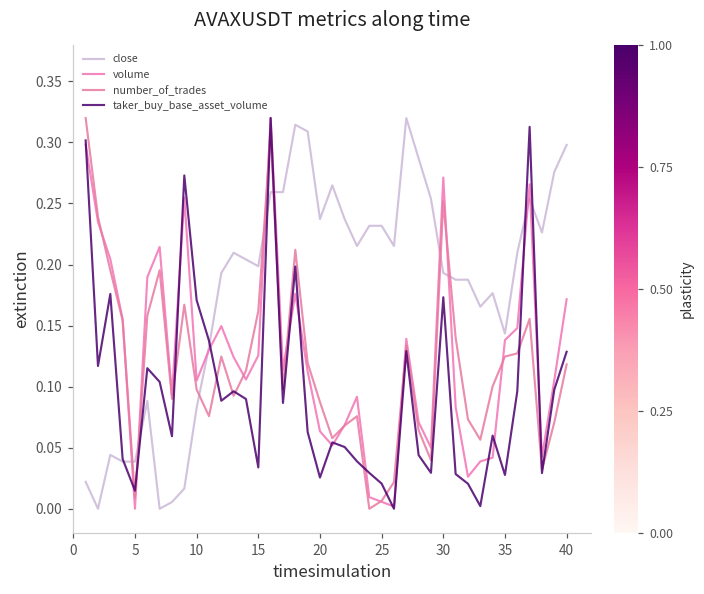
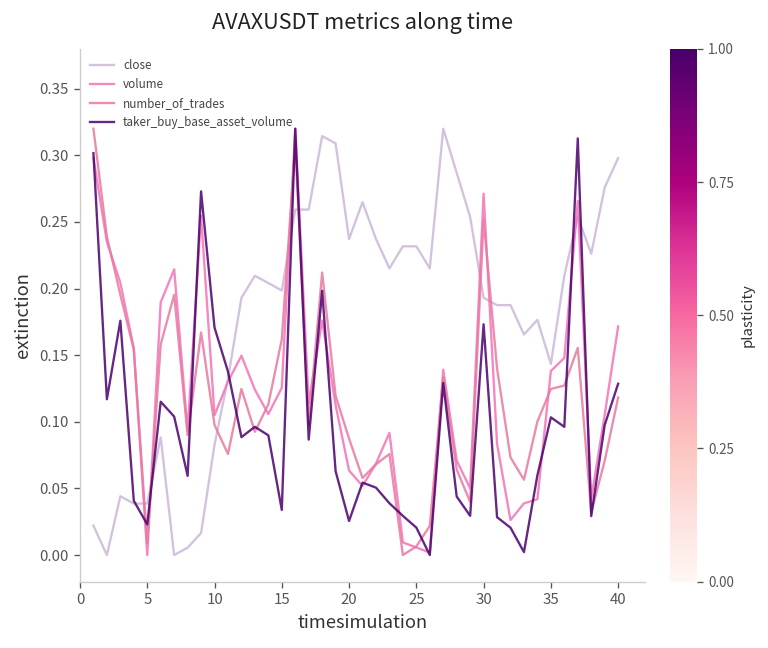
taker_buy_base_asset_volume, 5: 0.015 -> 0.023
taker_buy_base_asset_volume, 35: 0.028 -> 0.103
